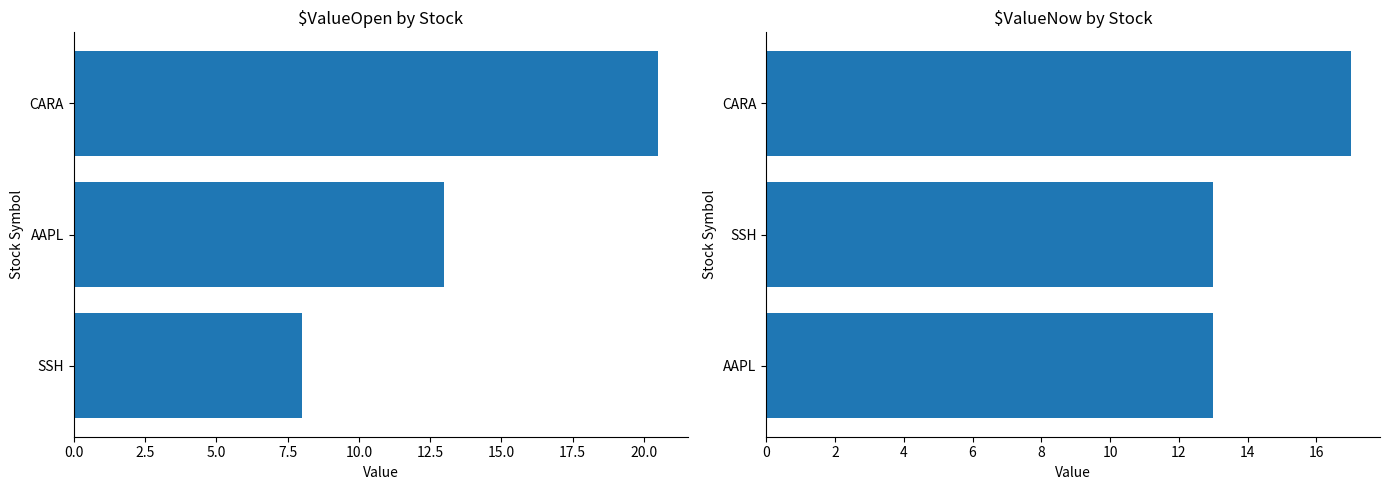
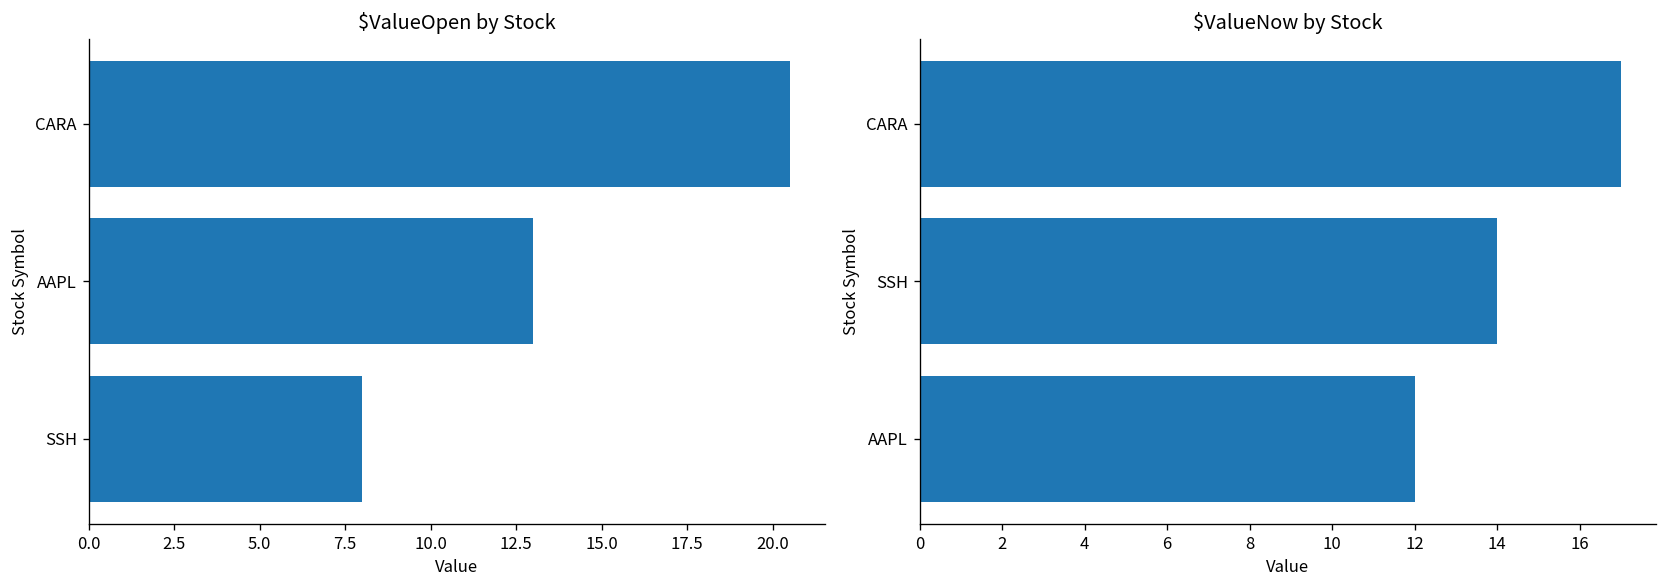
$ValueNow by Stock, SSH: 13 -> 14
$ValueNow by Stock, AAPL: 13 -> 12
